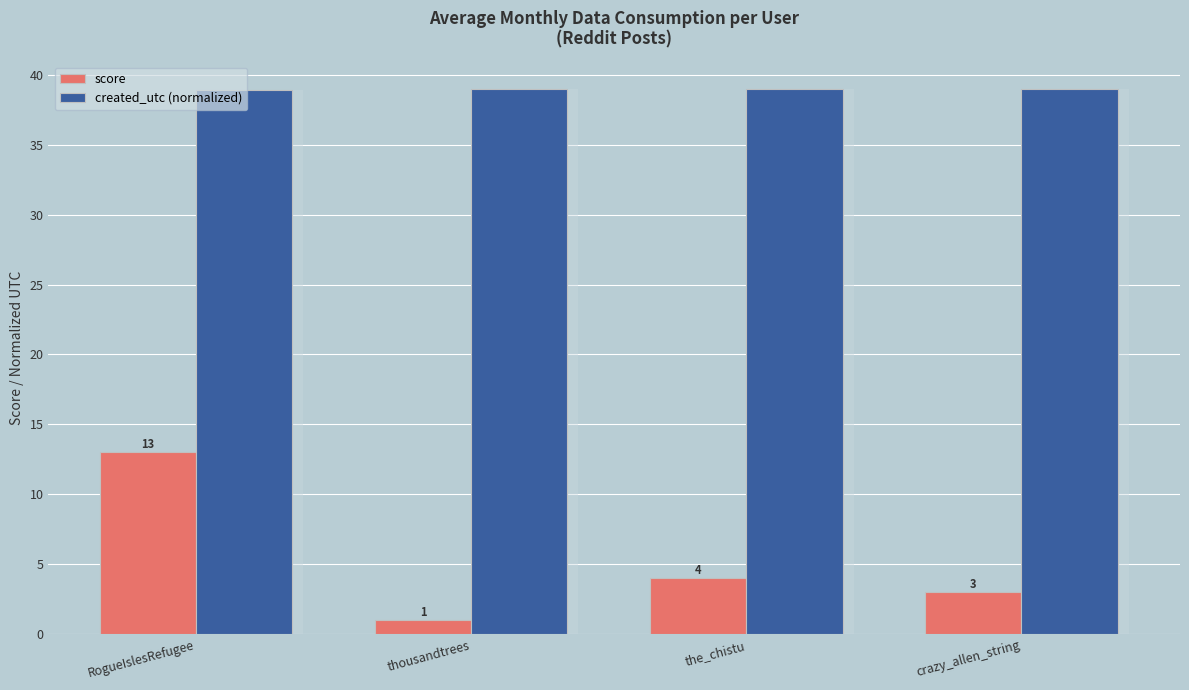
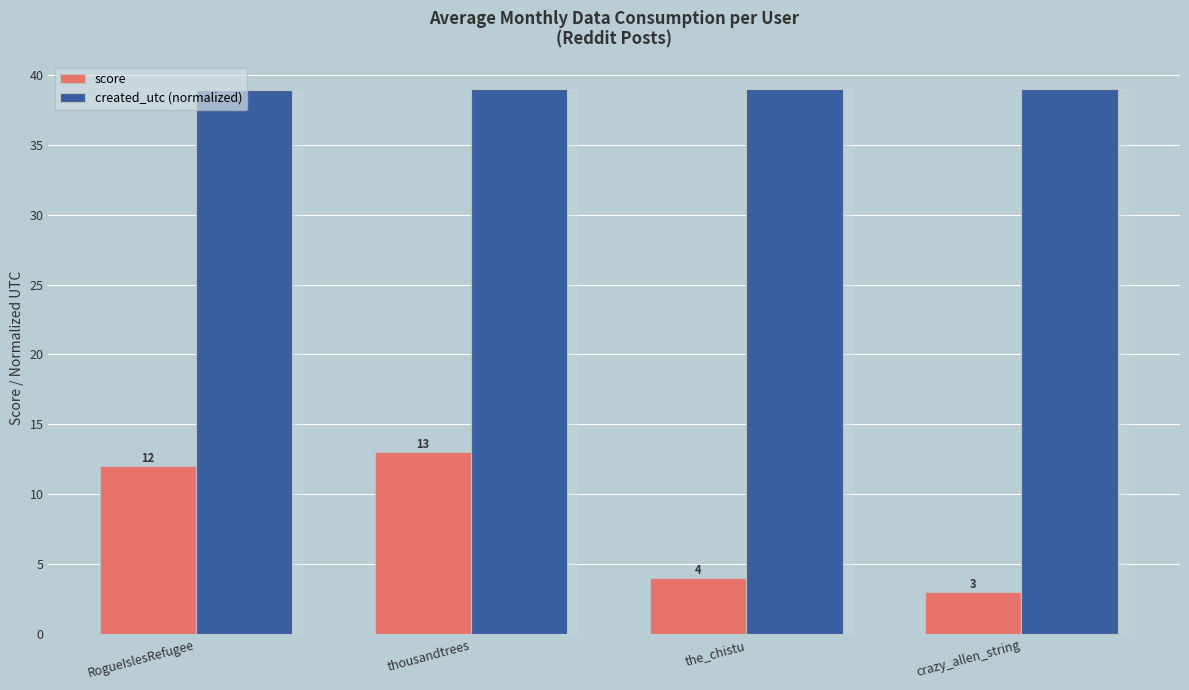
score, RogueIslesRefugee: 13 -> 12
score, thousandtrees: 1 -> 13
